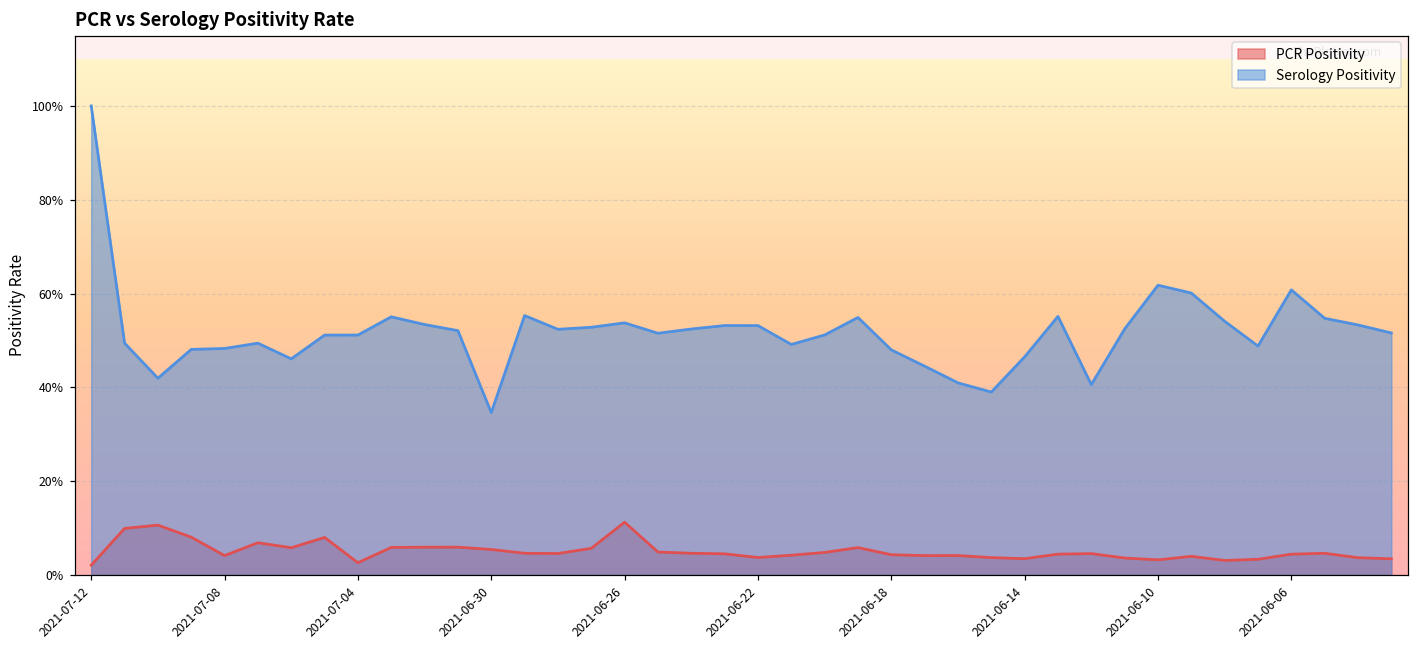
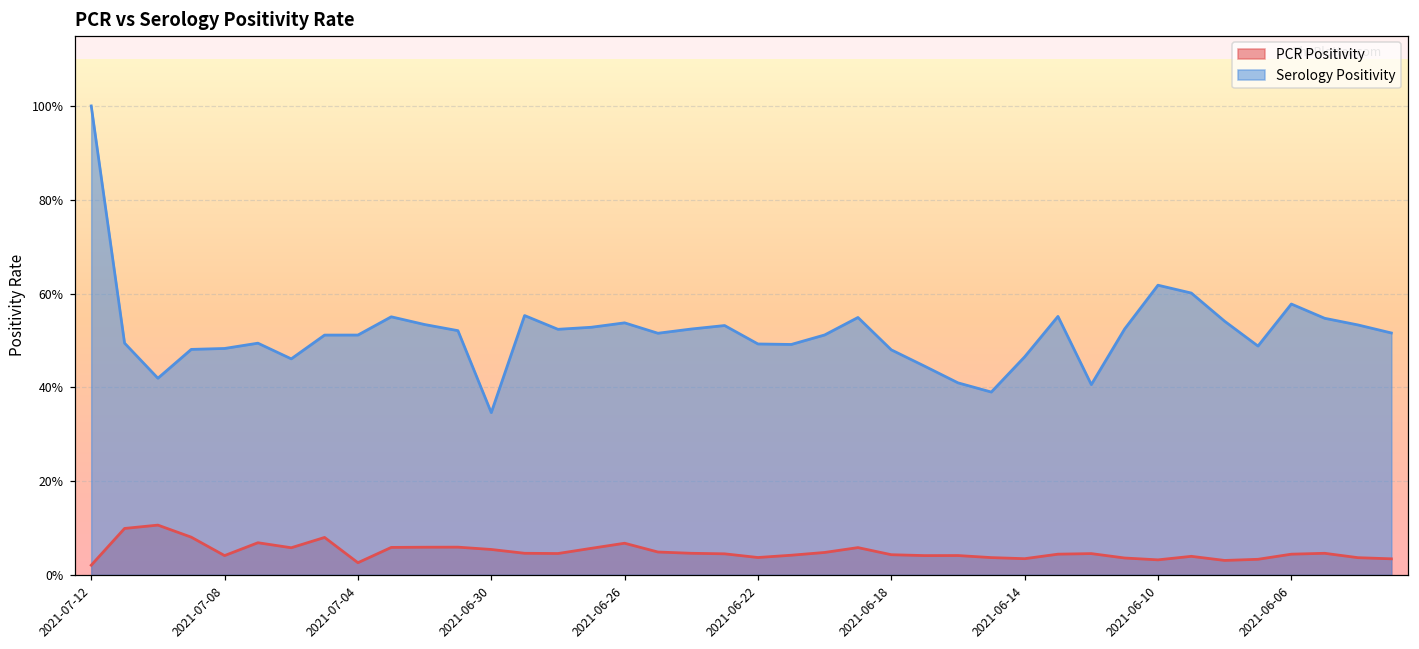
PCR Positivity, 2021-06-26: 11% -> 7%
Serology Positivity, 2021-06-22: 53% -> 49%
Serology Positivity, 2021-06-06: 61% -> 58%
